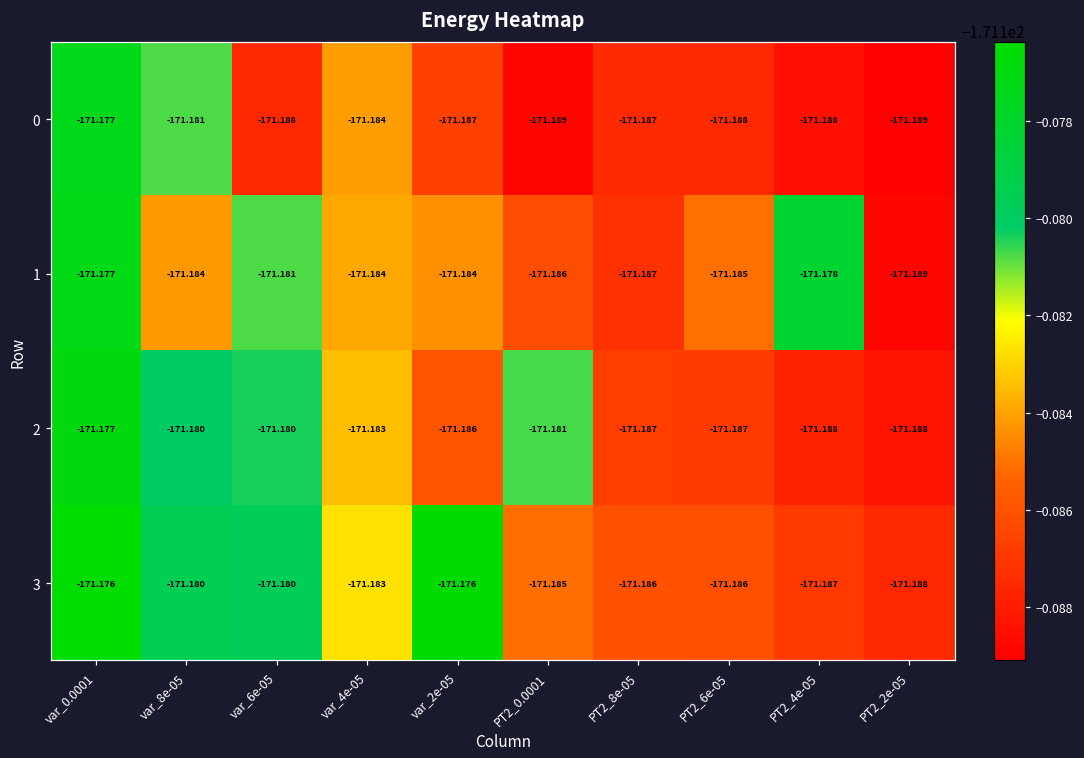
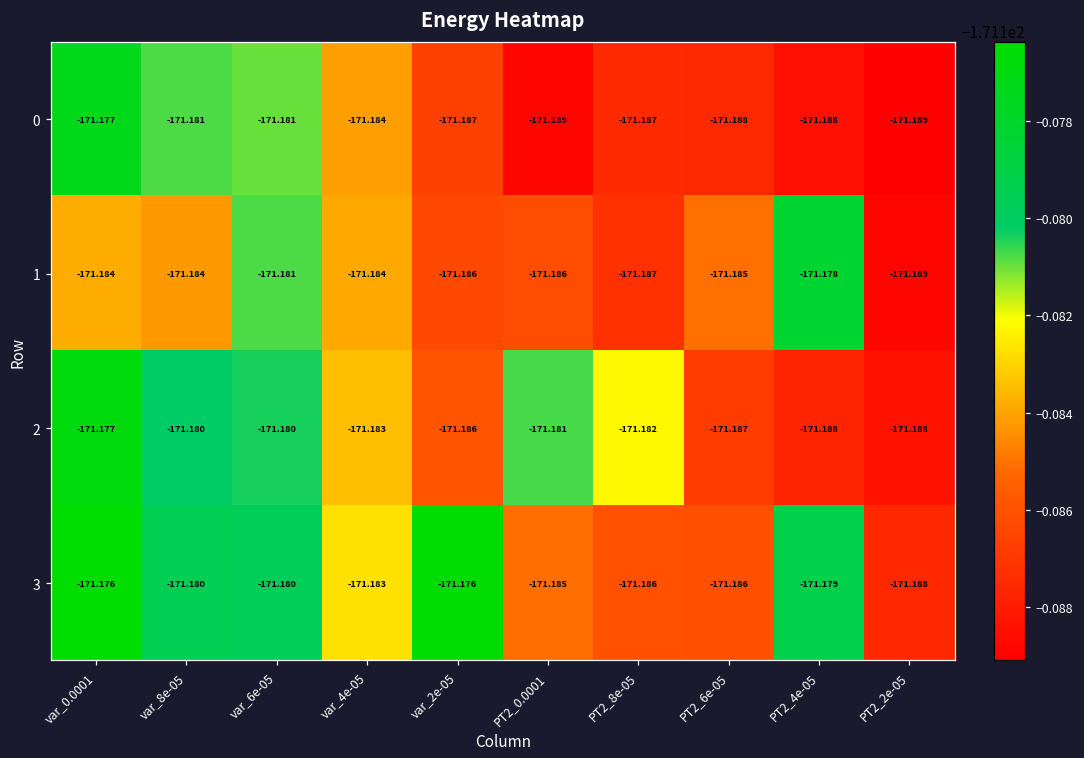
0, var_6e-05: -171.188 -> -171.181
1, var_0.0001: -171.177 -> -171.184
1, var_2e-05: -171.184 -> -171.186
2, PT2_8e-05: -171.187 -> -171.182
3, PT2_4e-05: -171.187 -> -171.179
